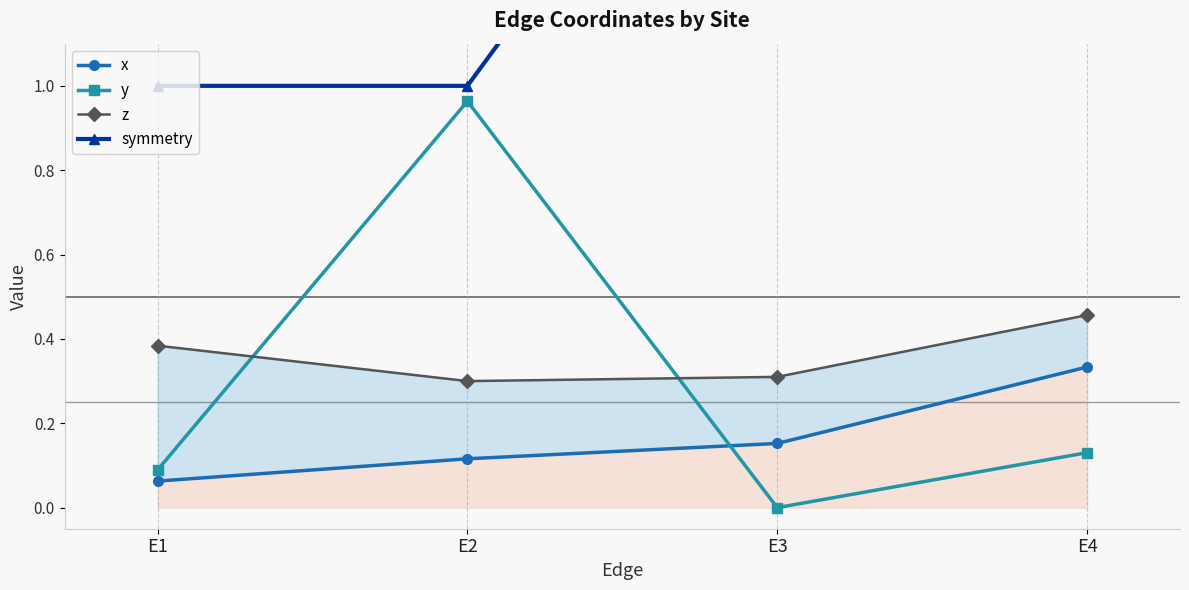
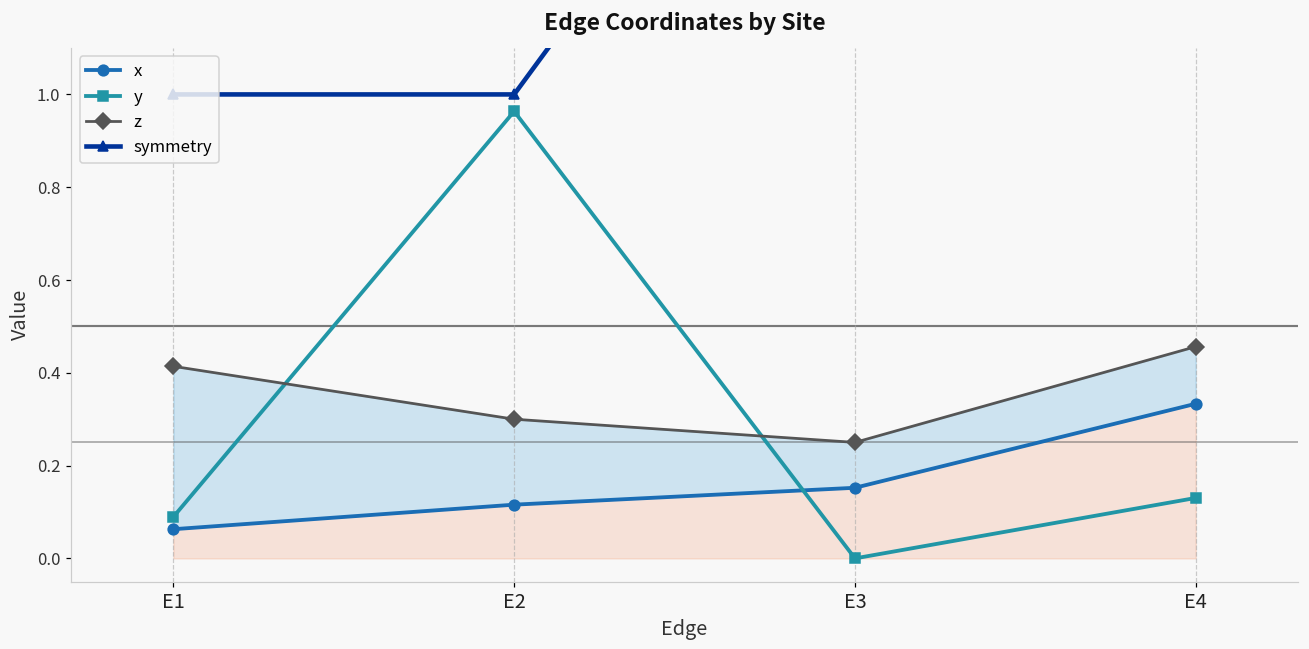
z, E1: 0.38 -> 0.41
z, E3: 0.31 -> 0.25
